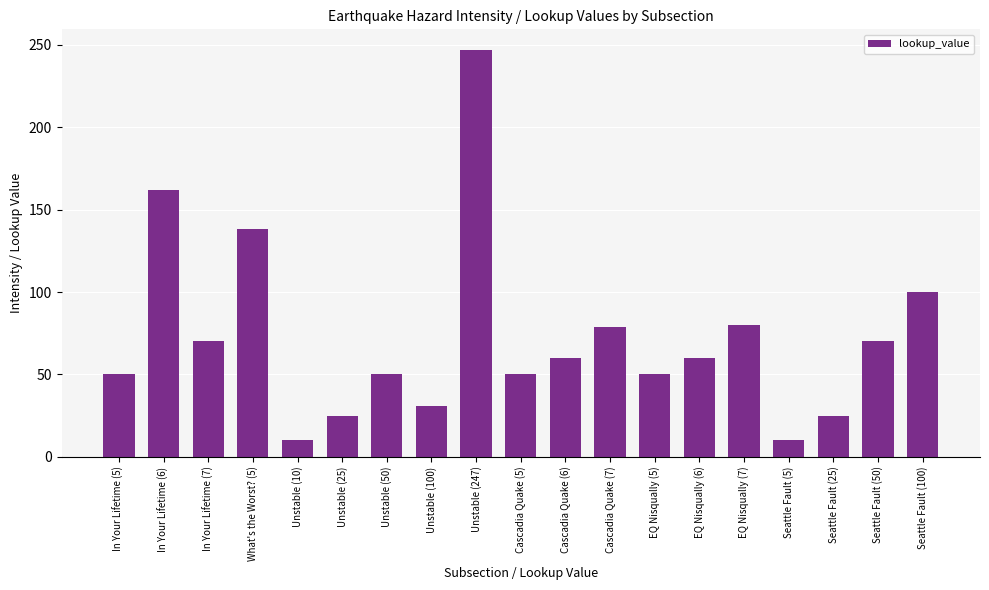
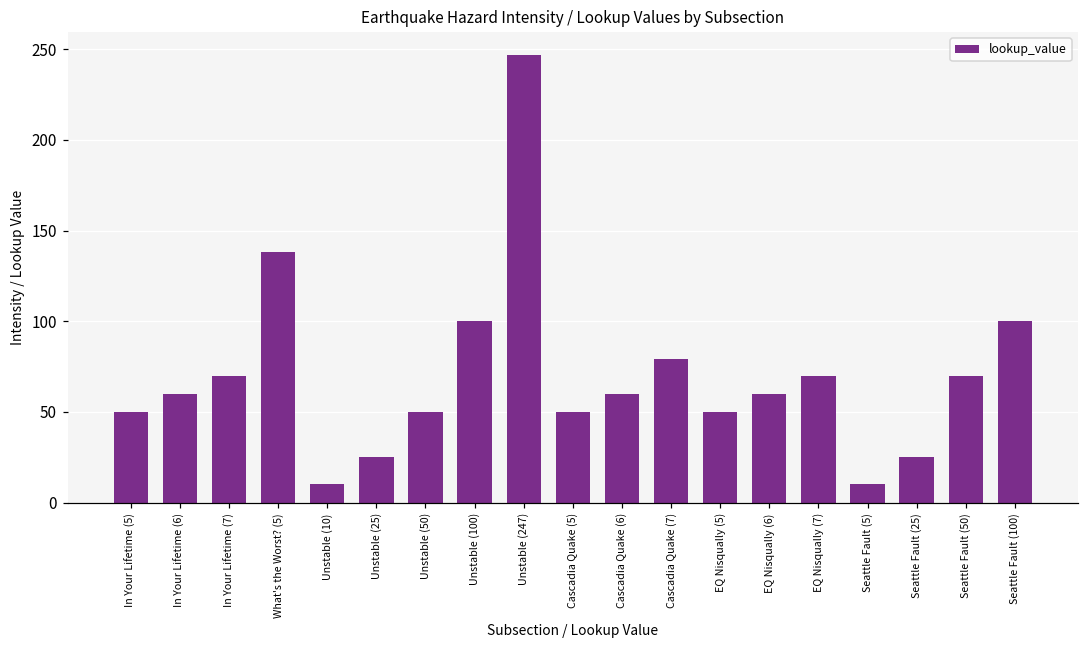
In Your Lifetime (6): 162 -> 60
Unstable (100): 31 -> 100
EQ Nisqually (7): 80 -> 70
